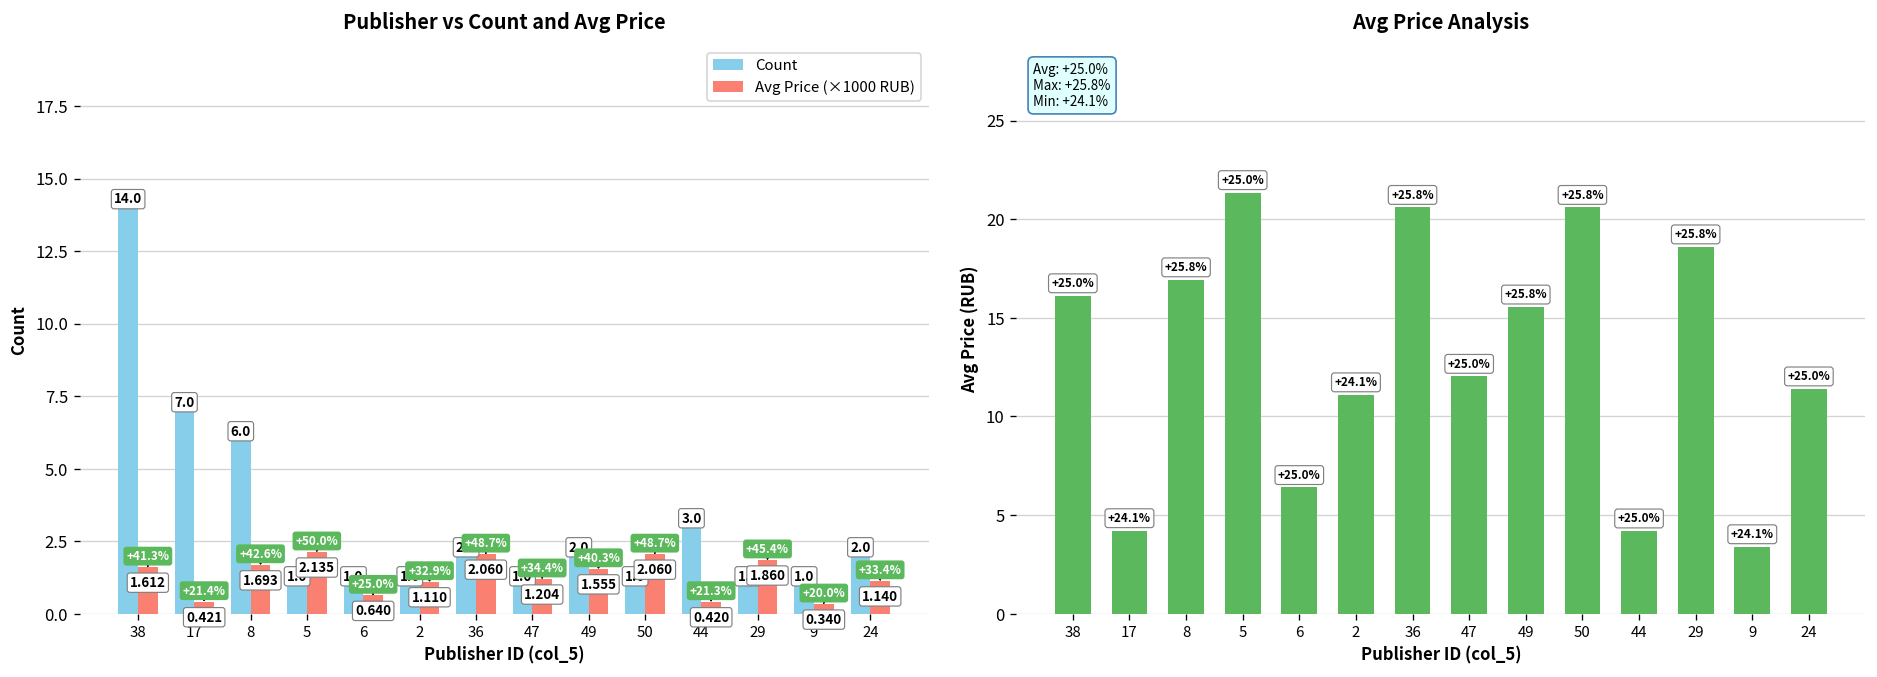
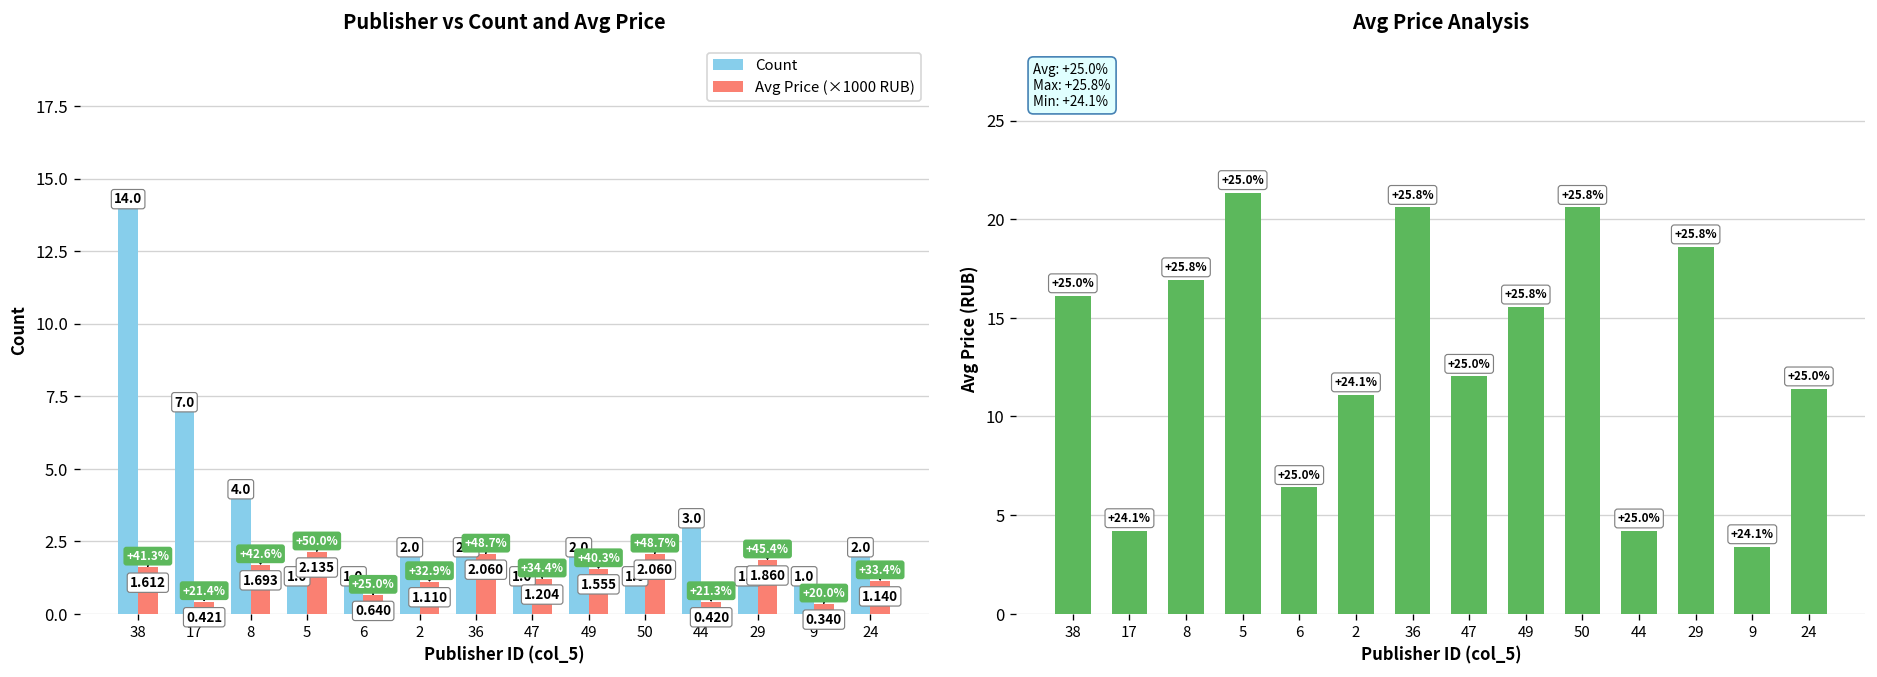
Publisher vs Count and Avg Price, Count, 8: 6.0 -> 4.0
Publisher vs Count and Avg Price, Count, 2: 1.0 -> 2.0
